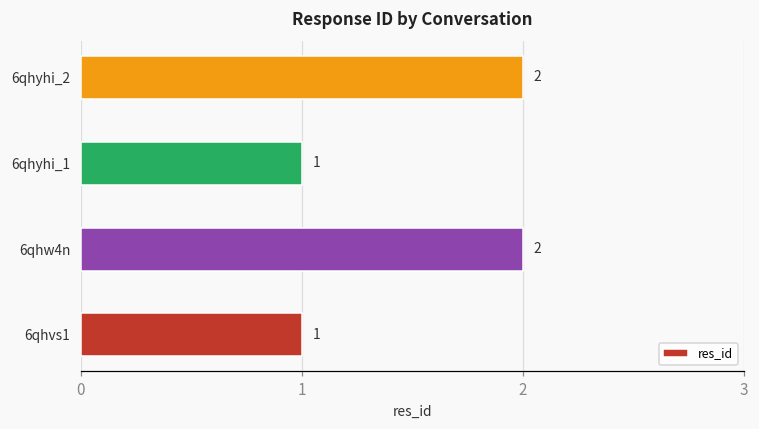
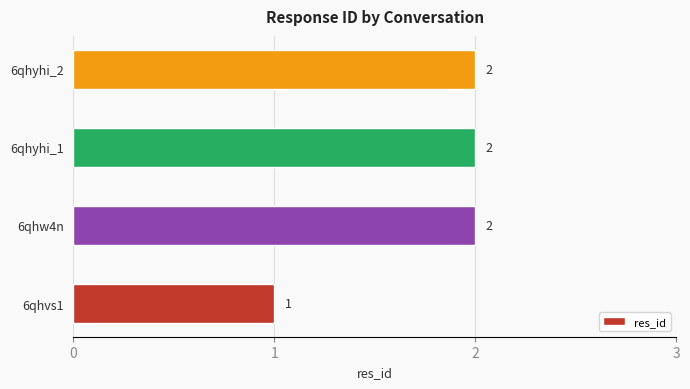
6qhyhi_1: 1 -> 2
